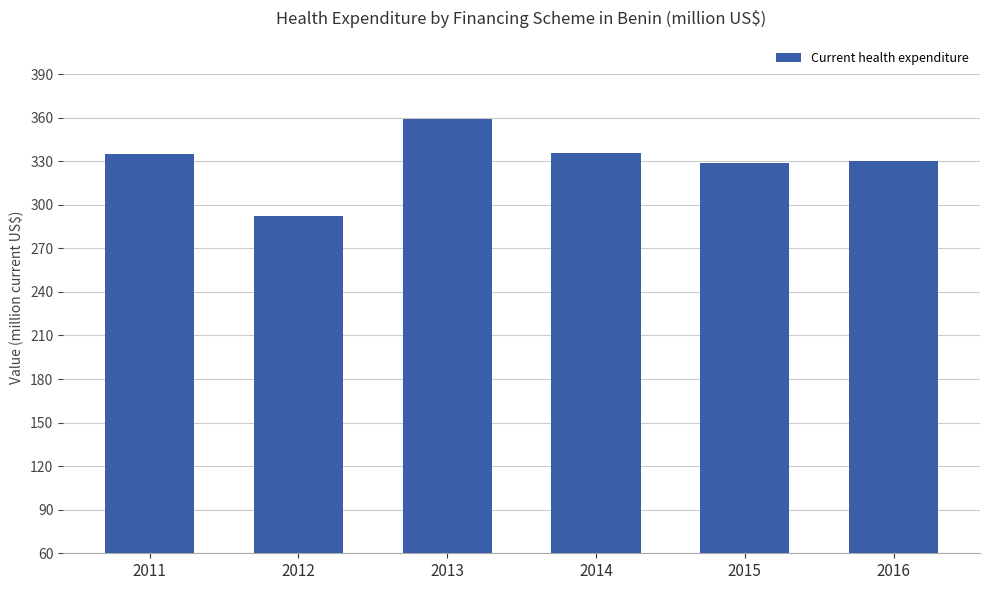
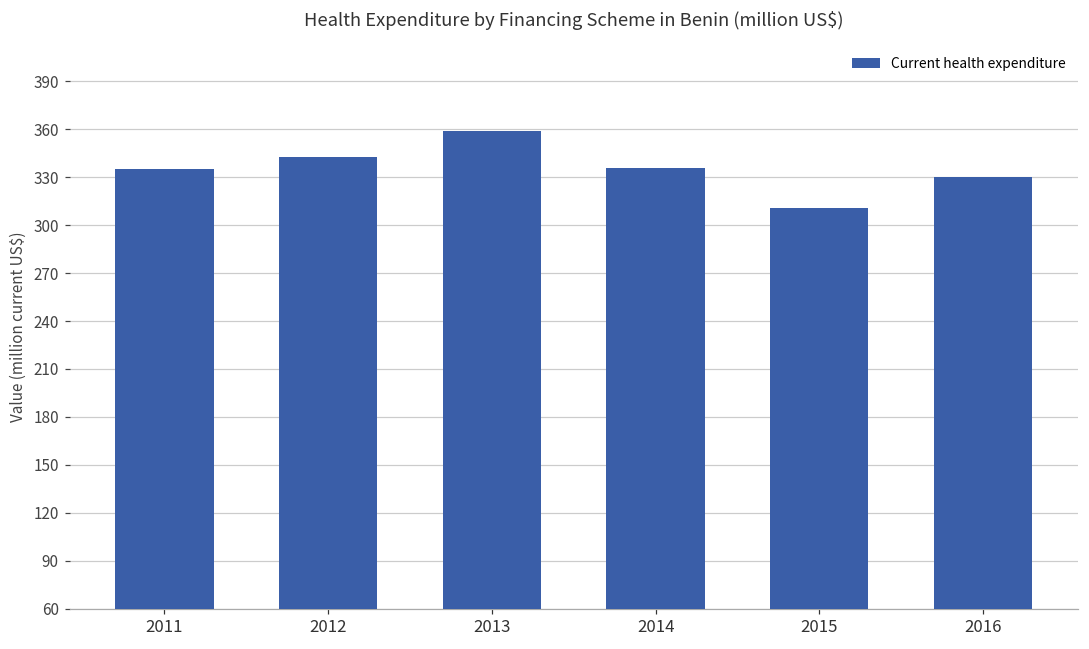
2012: 292 -> 343
2015: 329 -> 311
